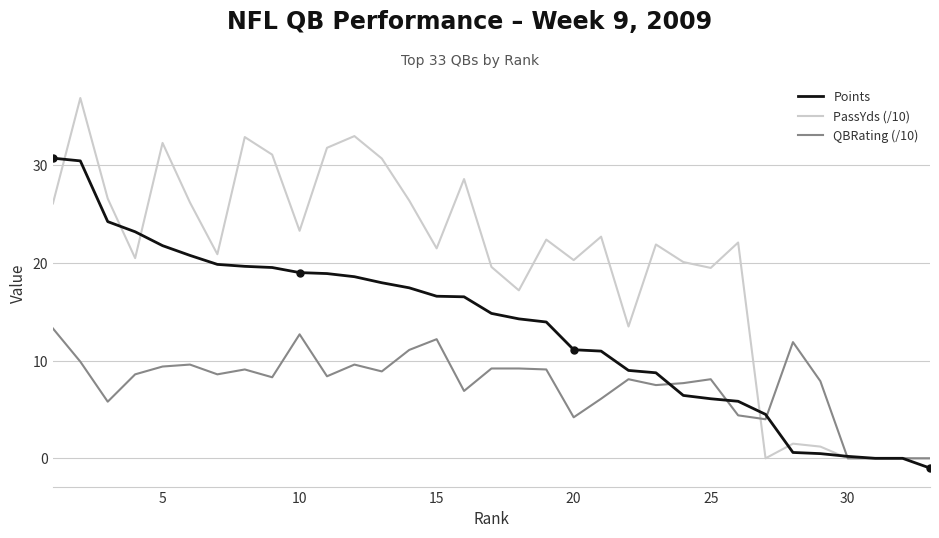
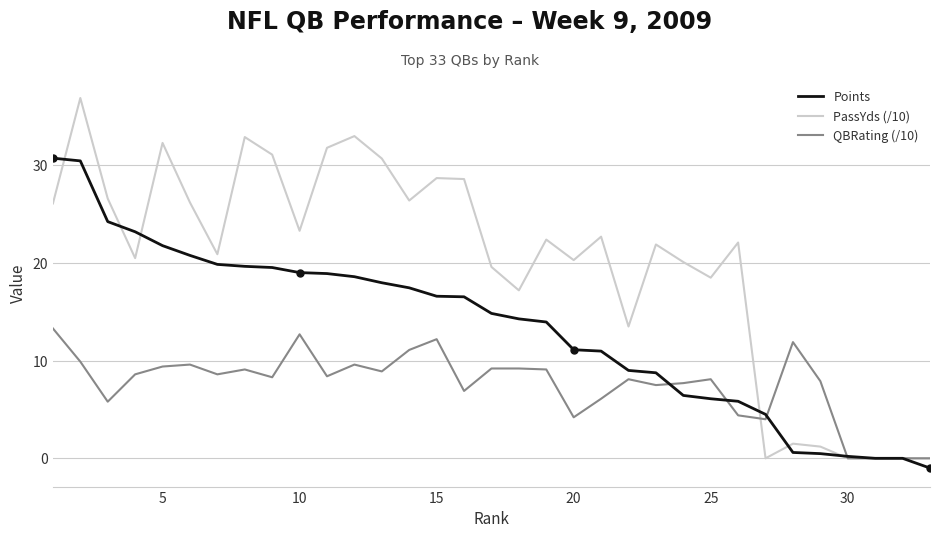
PassYds (/10), 15: 22 -> 29
PassYds (/10), 25: 20 -> 19
